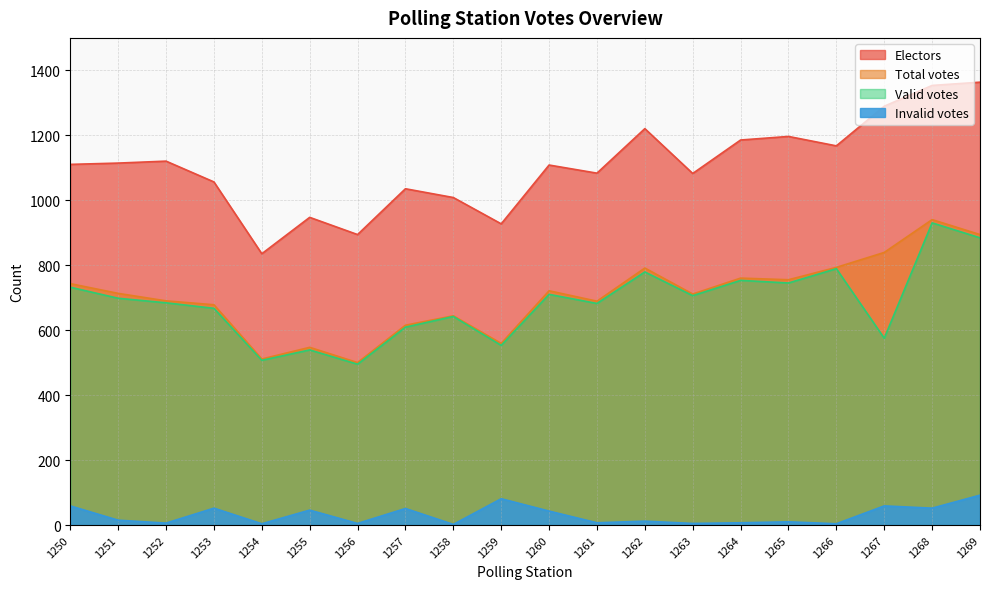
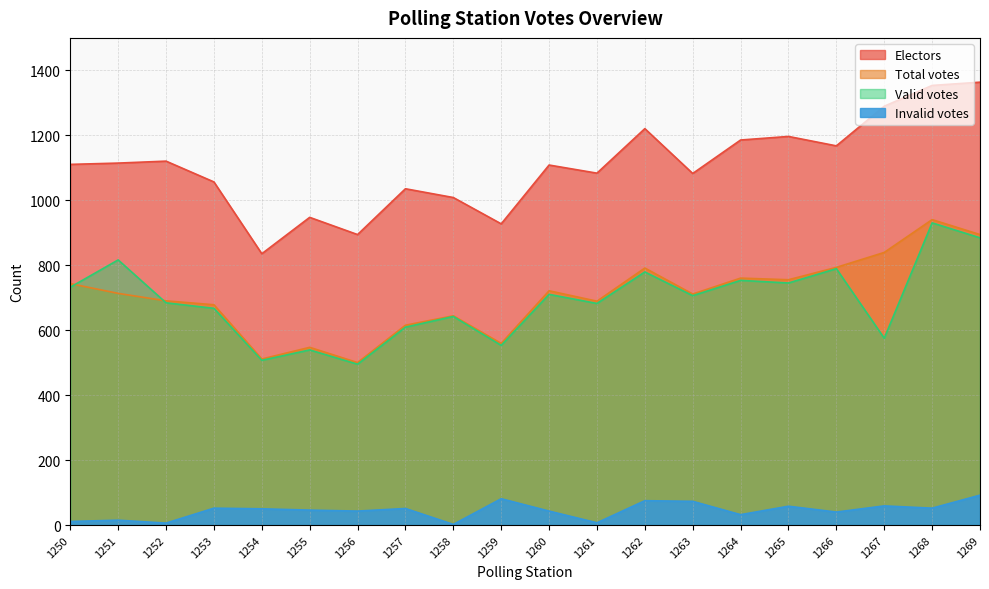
Invalid votes, 1250: 60 -> 10
Valid votes, 1251: 700 -> 820
Invalid votes, 1254: 0 -> 50
Invalid votes, 1256: 10 -> 40
Invalid votes, 1262: 10 -> 80
Invalid votes, 1263: 10 -> 70
Invalid votes, 1264: 10 -> 30
Invalid votes, 1265: 10 -> 60
Invalid votes, 1266: 0 -> 40
